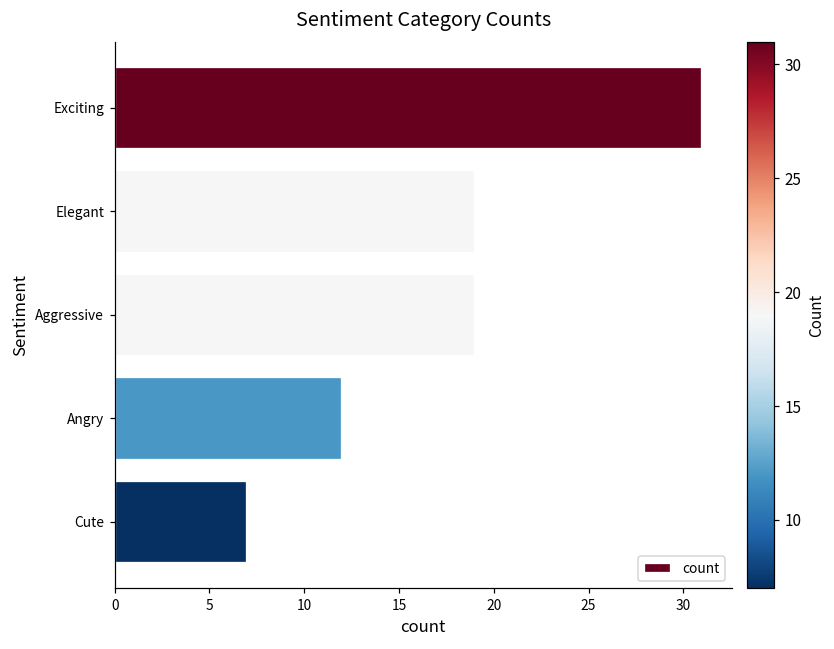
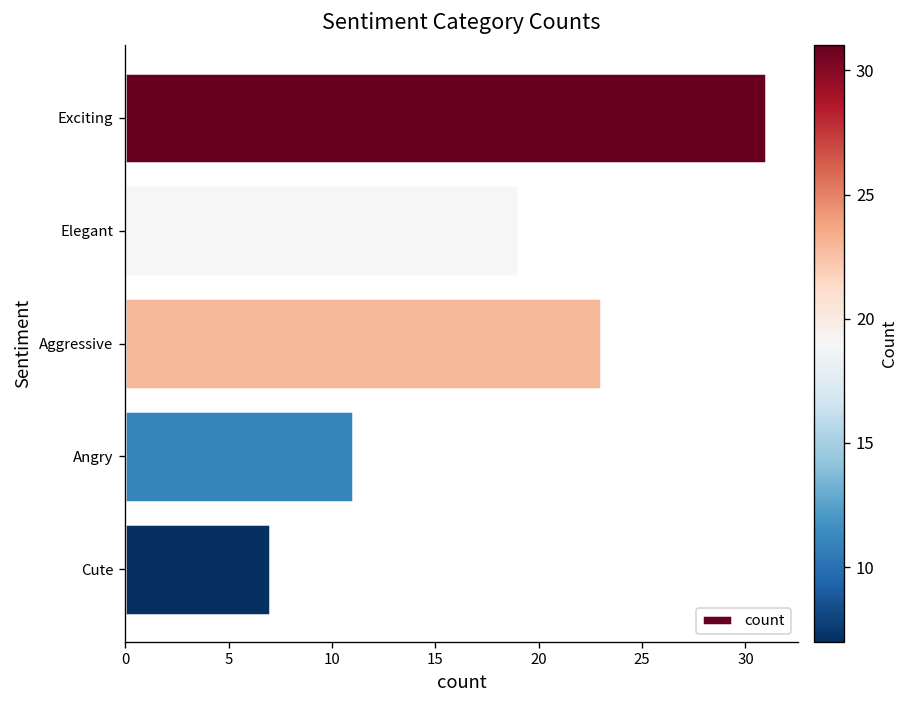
Aggressive: 19 -> 23
Angry: 12 -> 11
